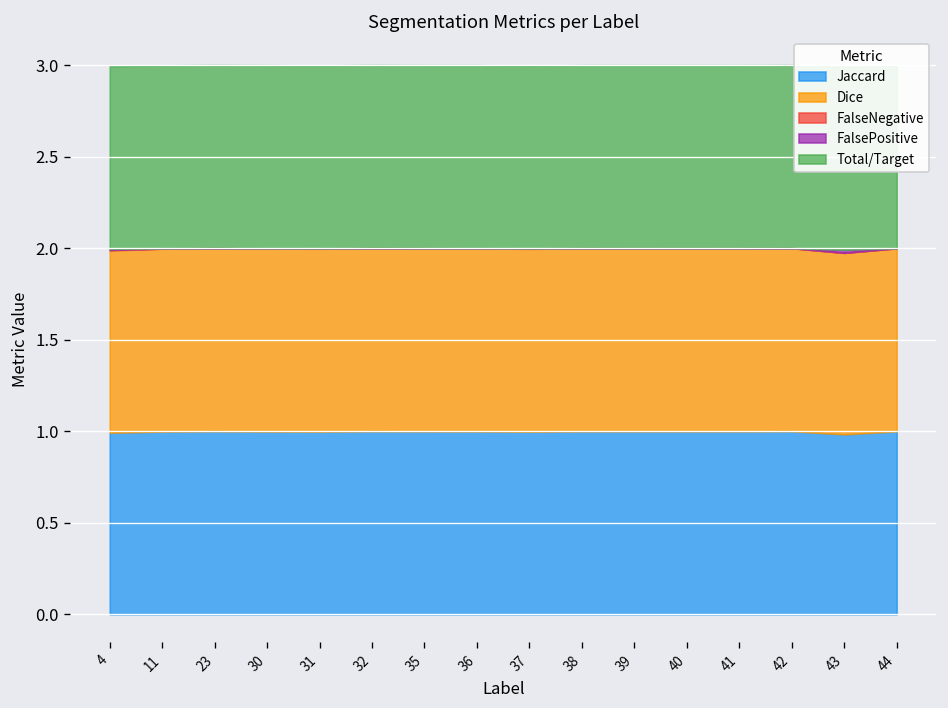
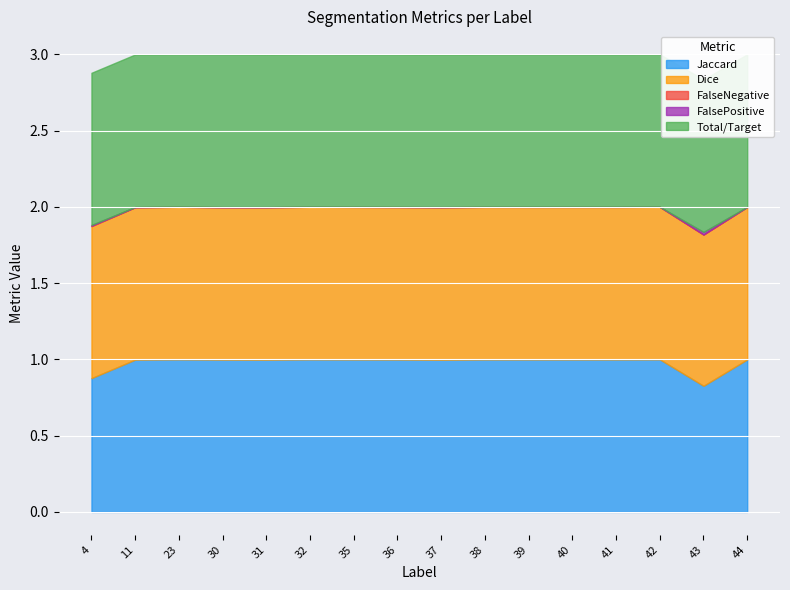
Jaccard, 4: 0.99 -> 0.88
Jaccard, 43: 0.98 -> 0.83
